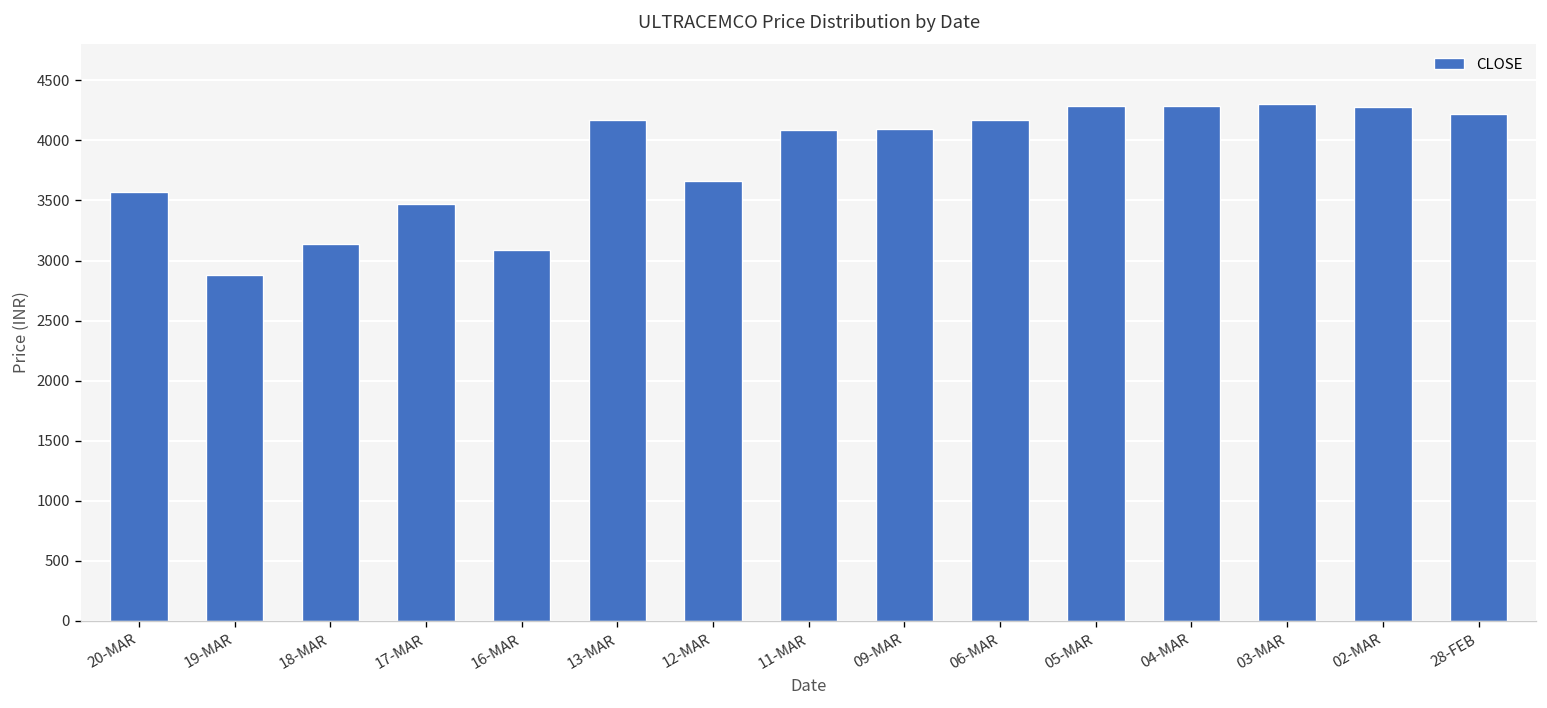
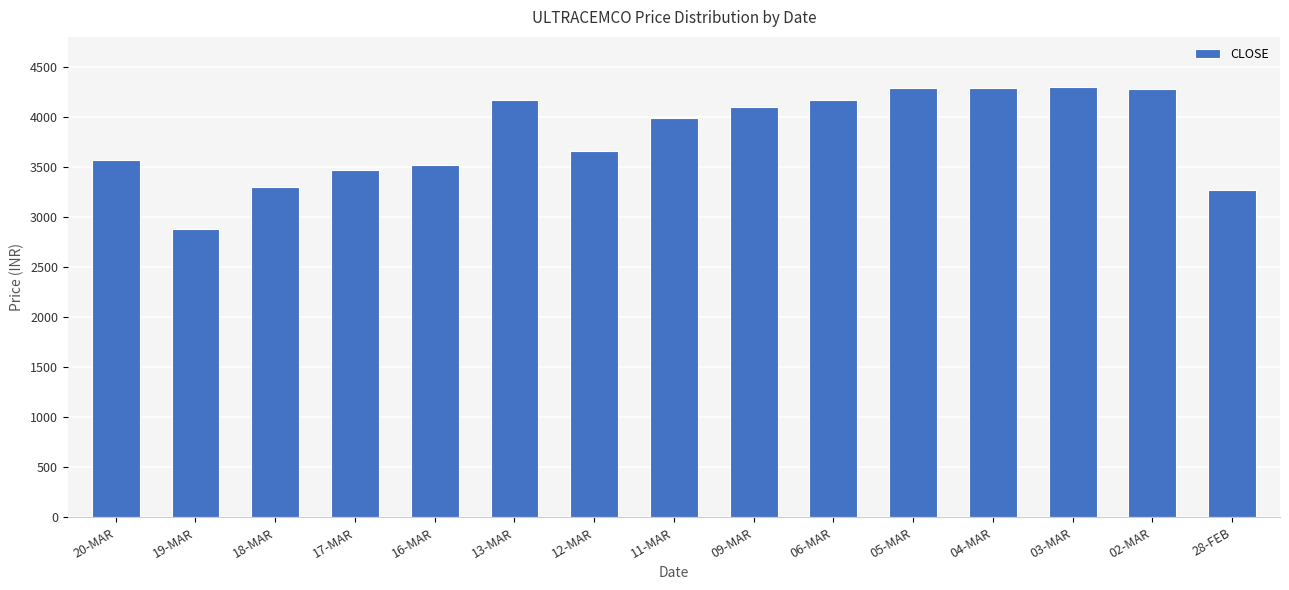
18-MAR: 3140 -> 3300
16-MAR: 3090 -> 3520
11-MAR: 4090 -> 3990
28-FEB: 4220 -> 3270
